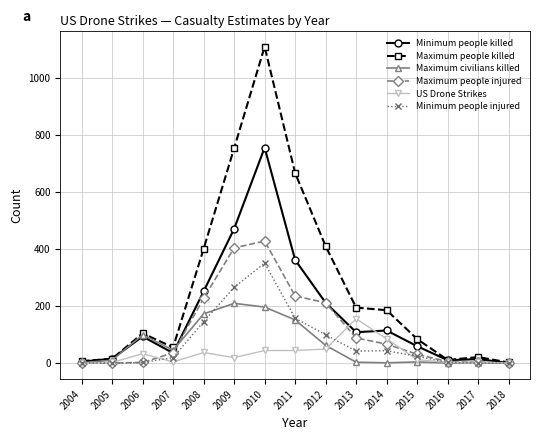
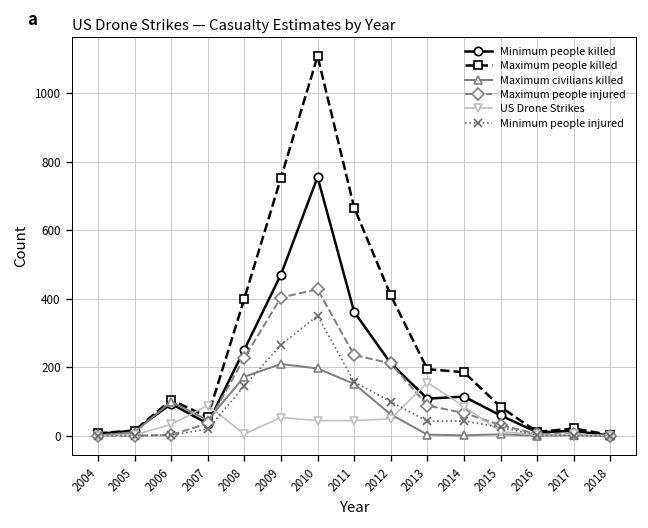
US Drone Strikes, 2007: 10 -> 90
US Drone Strikes, 2008: 40 -> 10
US Drone Strikes, 2009: 20 -> 50
